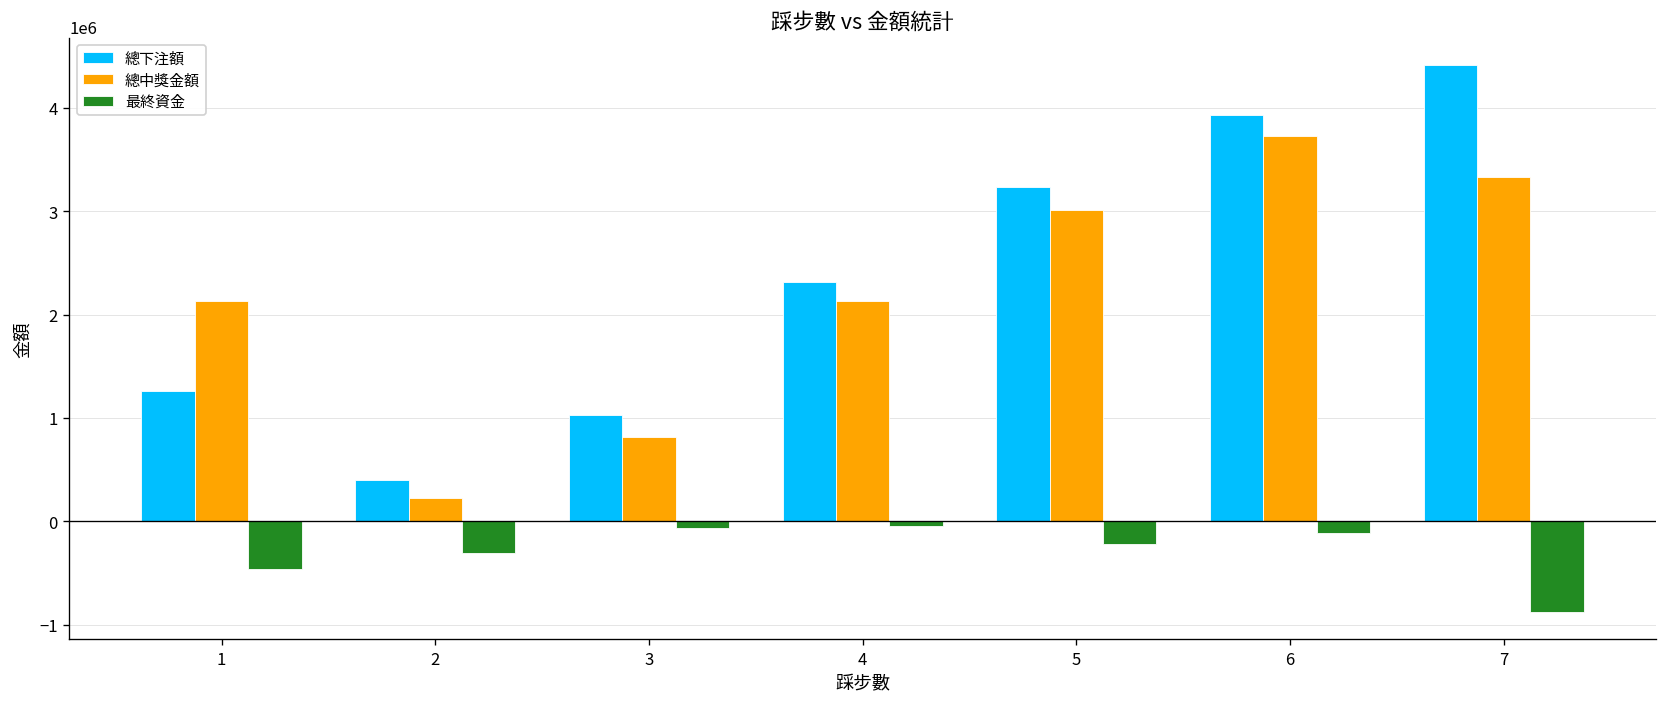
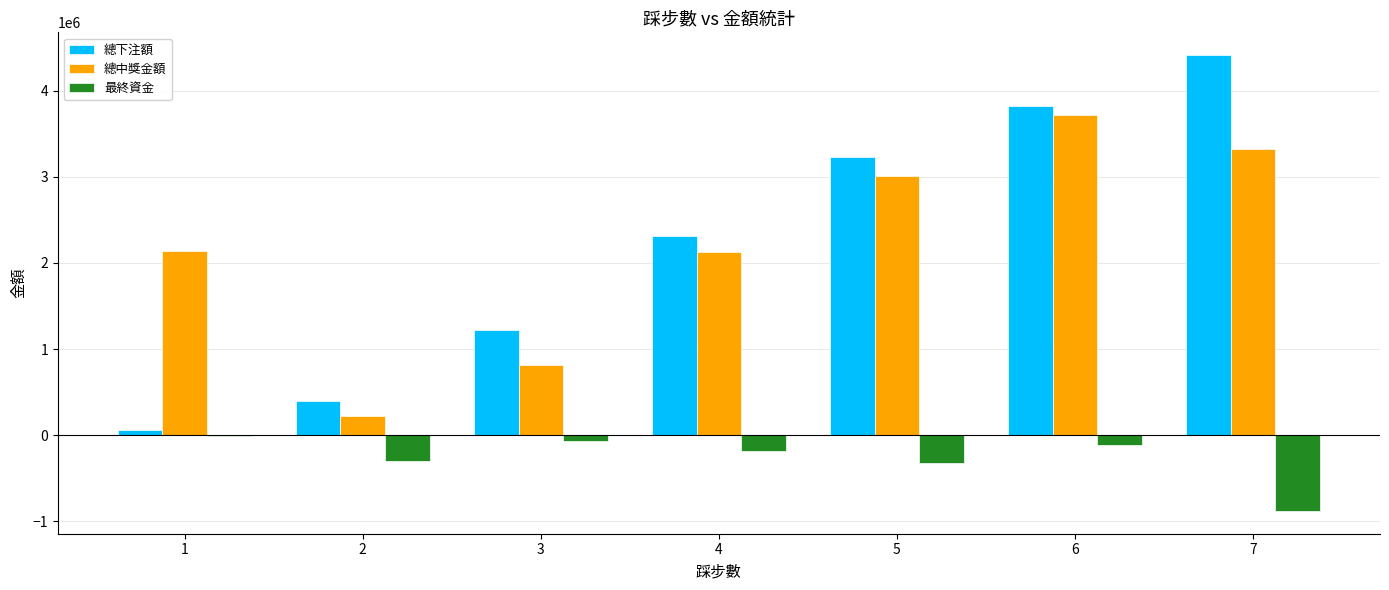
總下注額, 1: 1300000 -> 100000
最終資金, 1: -500000 -> 0
總下注額, 3: 1000000 -> 1200000
最終資金, 4: 0 -> -200000
最終資金, 5: -200000 -> -300000
總下注額, 6: 3900000 -> 3800000
